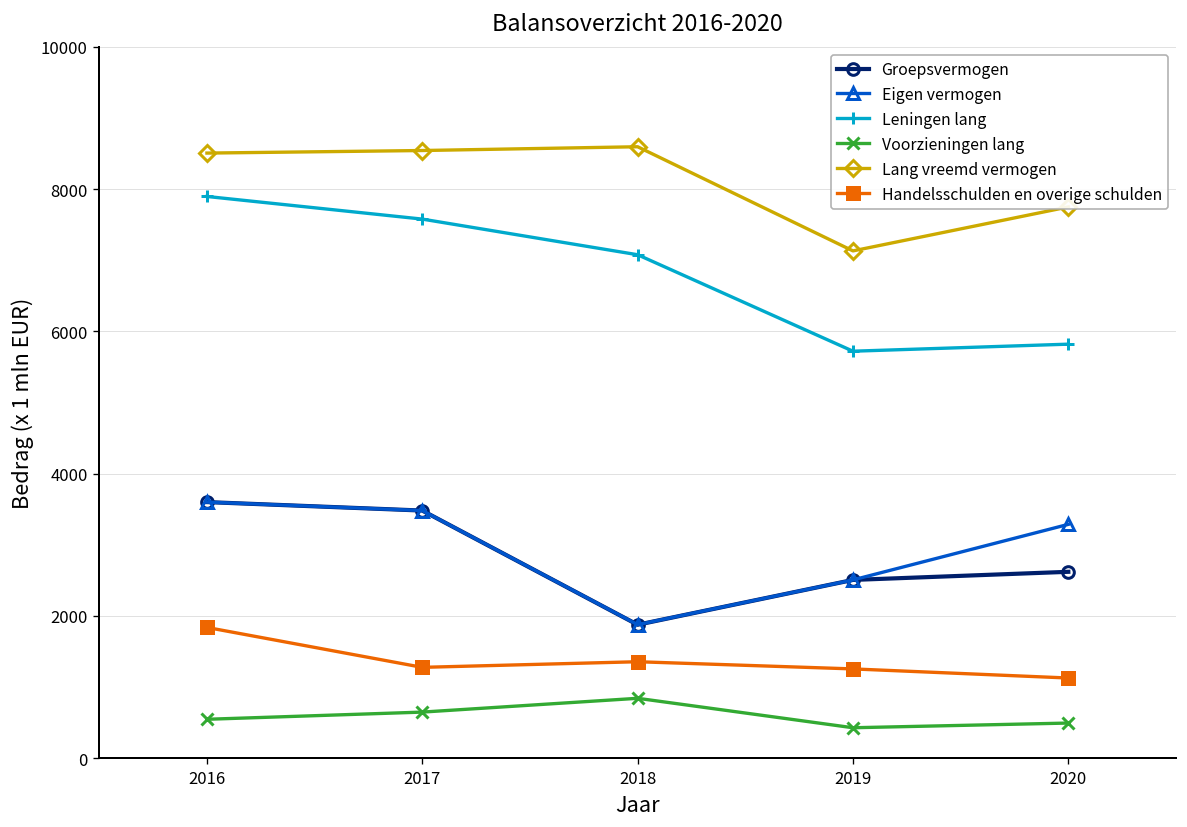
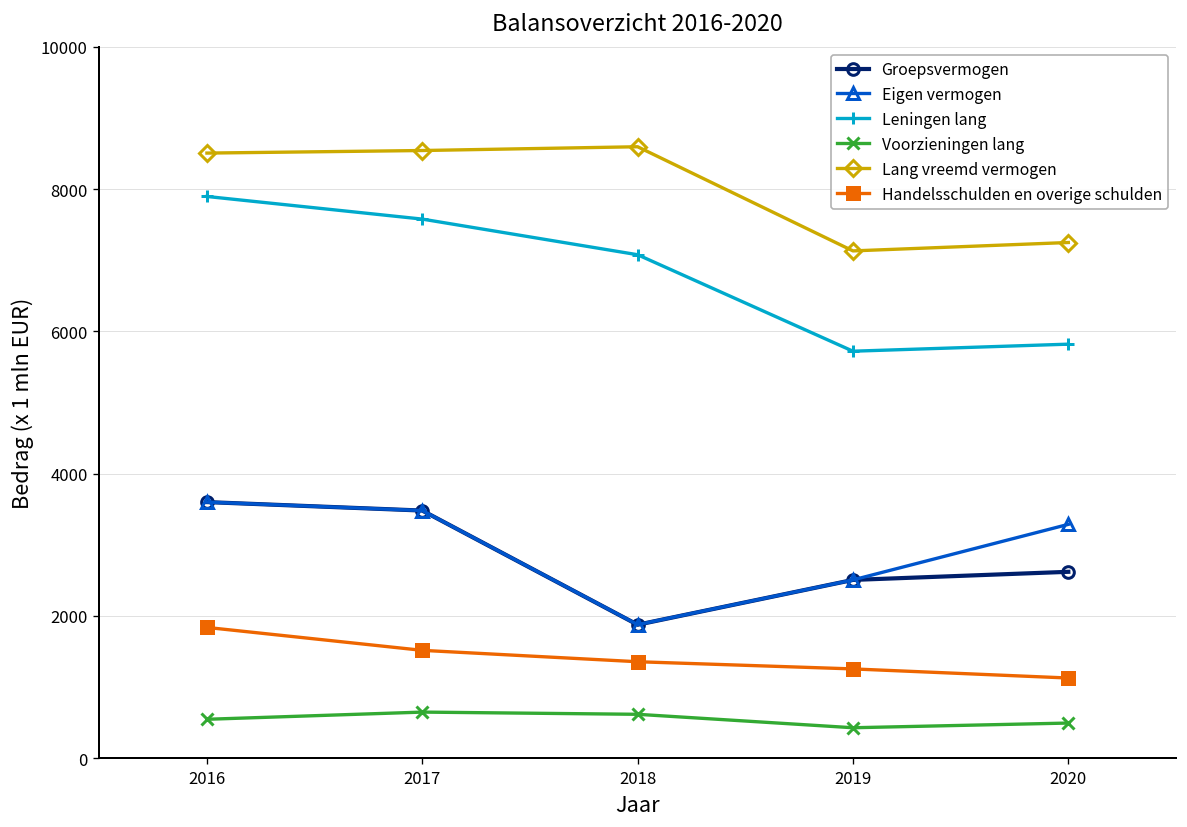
Handelsschulden en overige schulden, 2017: 1300 -> 1500
Voorzieningen lang, 2018: 800 -> 600
Lang vreemd vermogen, 2020: 7800 -> 7300
